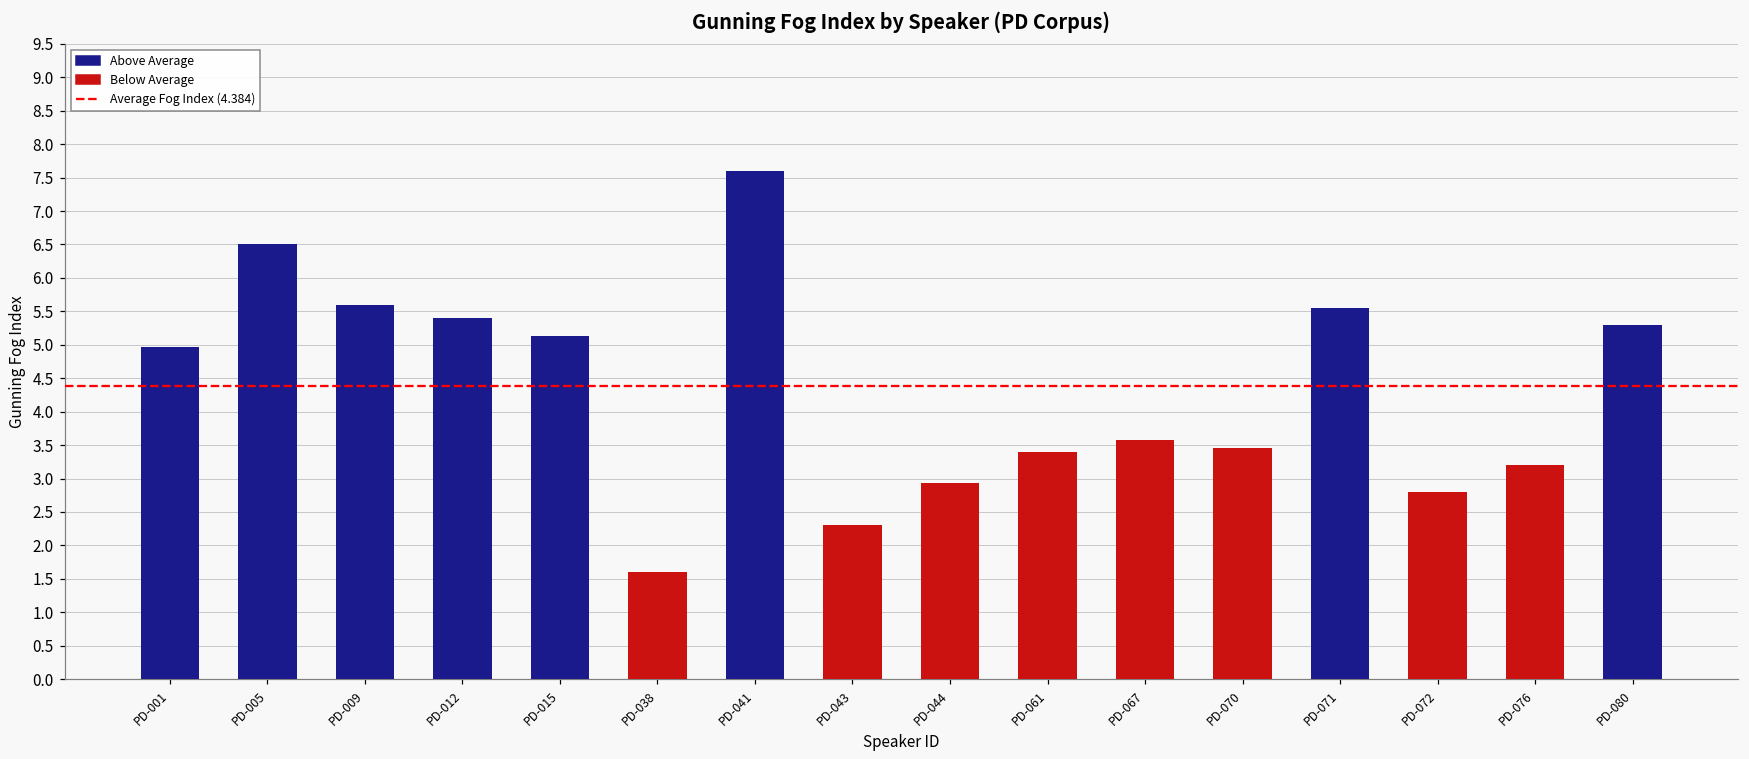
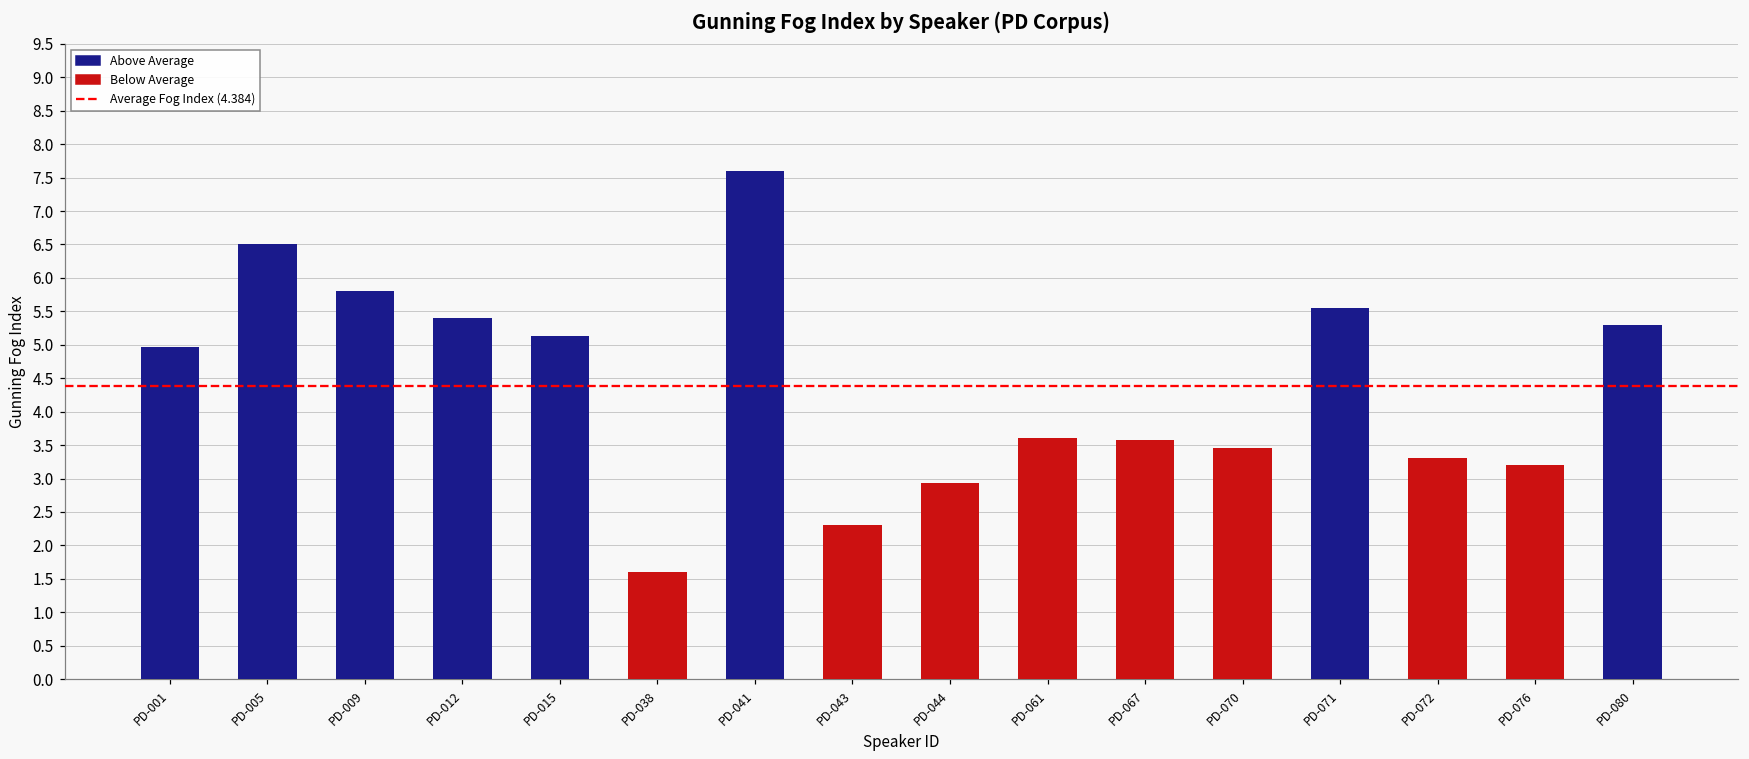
PD-009: 5.6 -> 5.8
PD-061: 3.4 -> 3.6
PD-072: 2.8 -> 3.3
